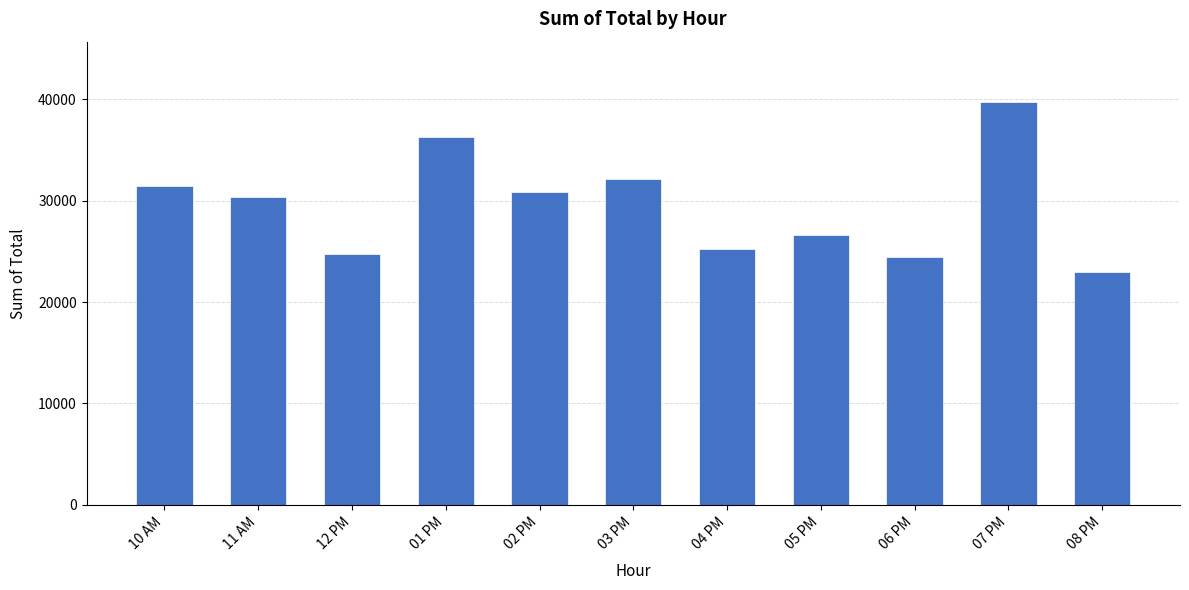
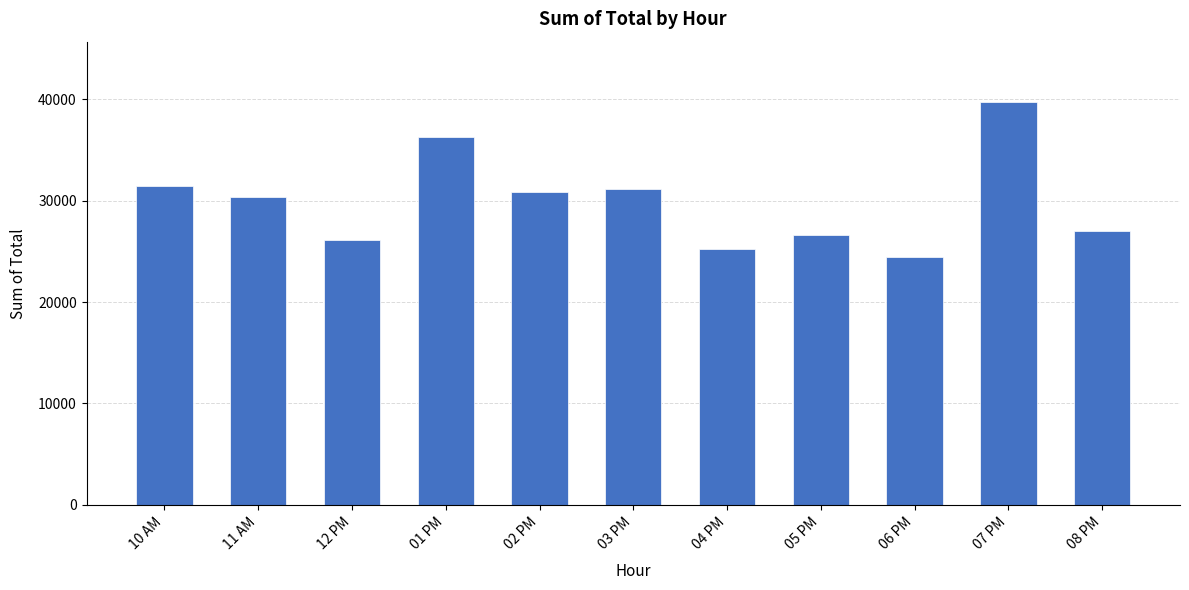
12 PM: 24800 -> 26100
03 PM: 32100 -> 31200
08 PM: 23000 -> 27000
